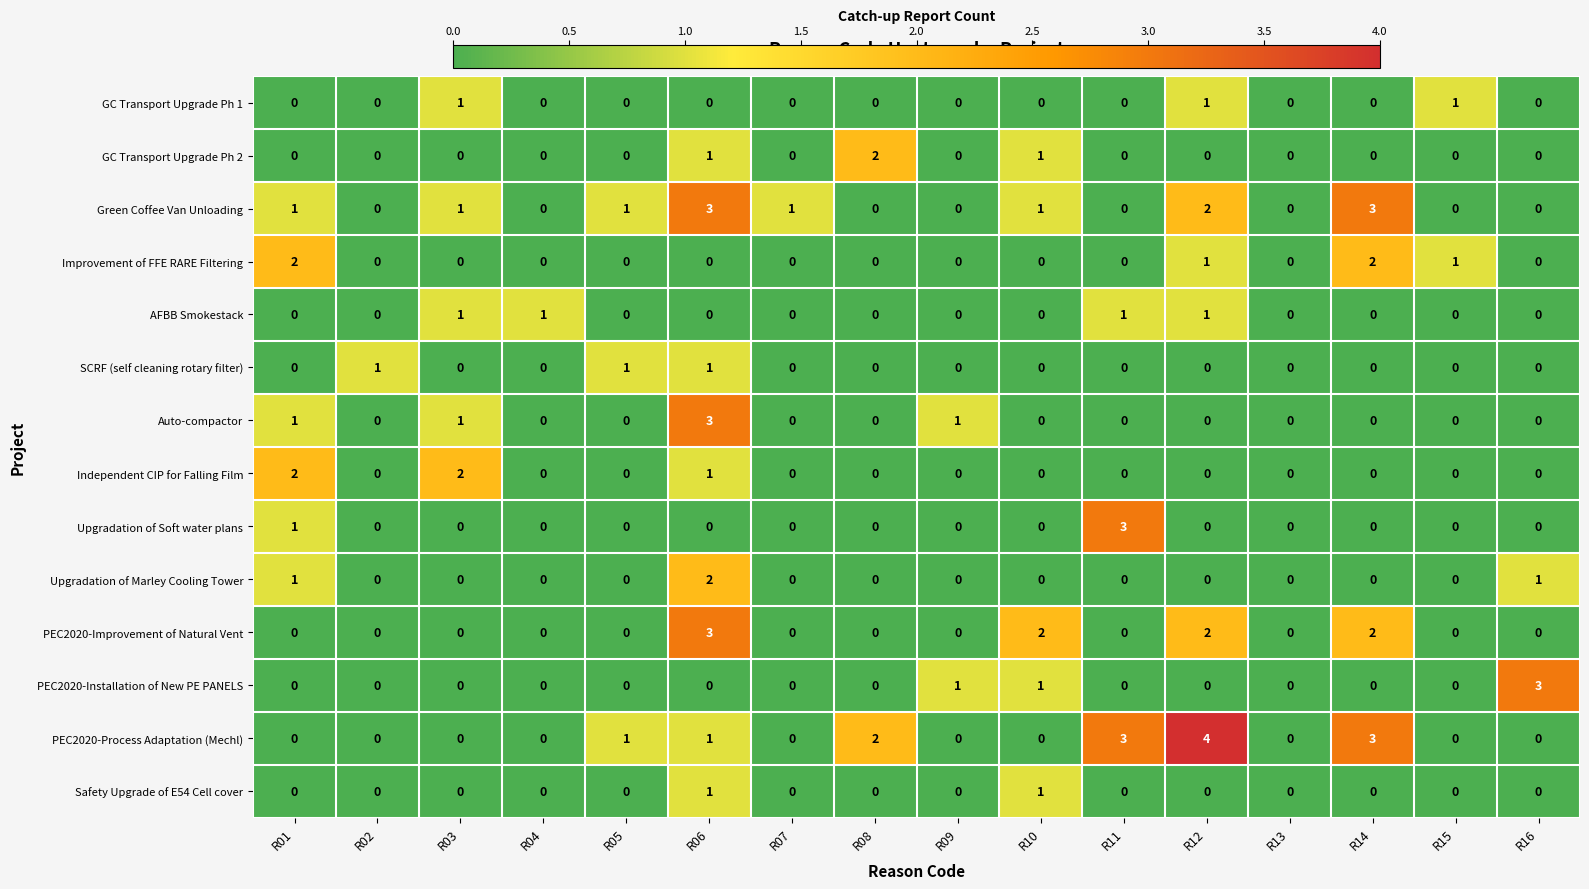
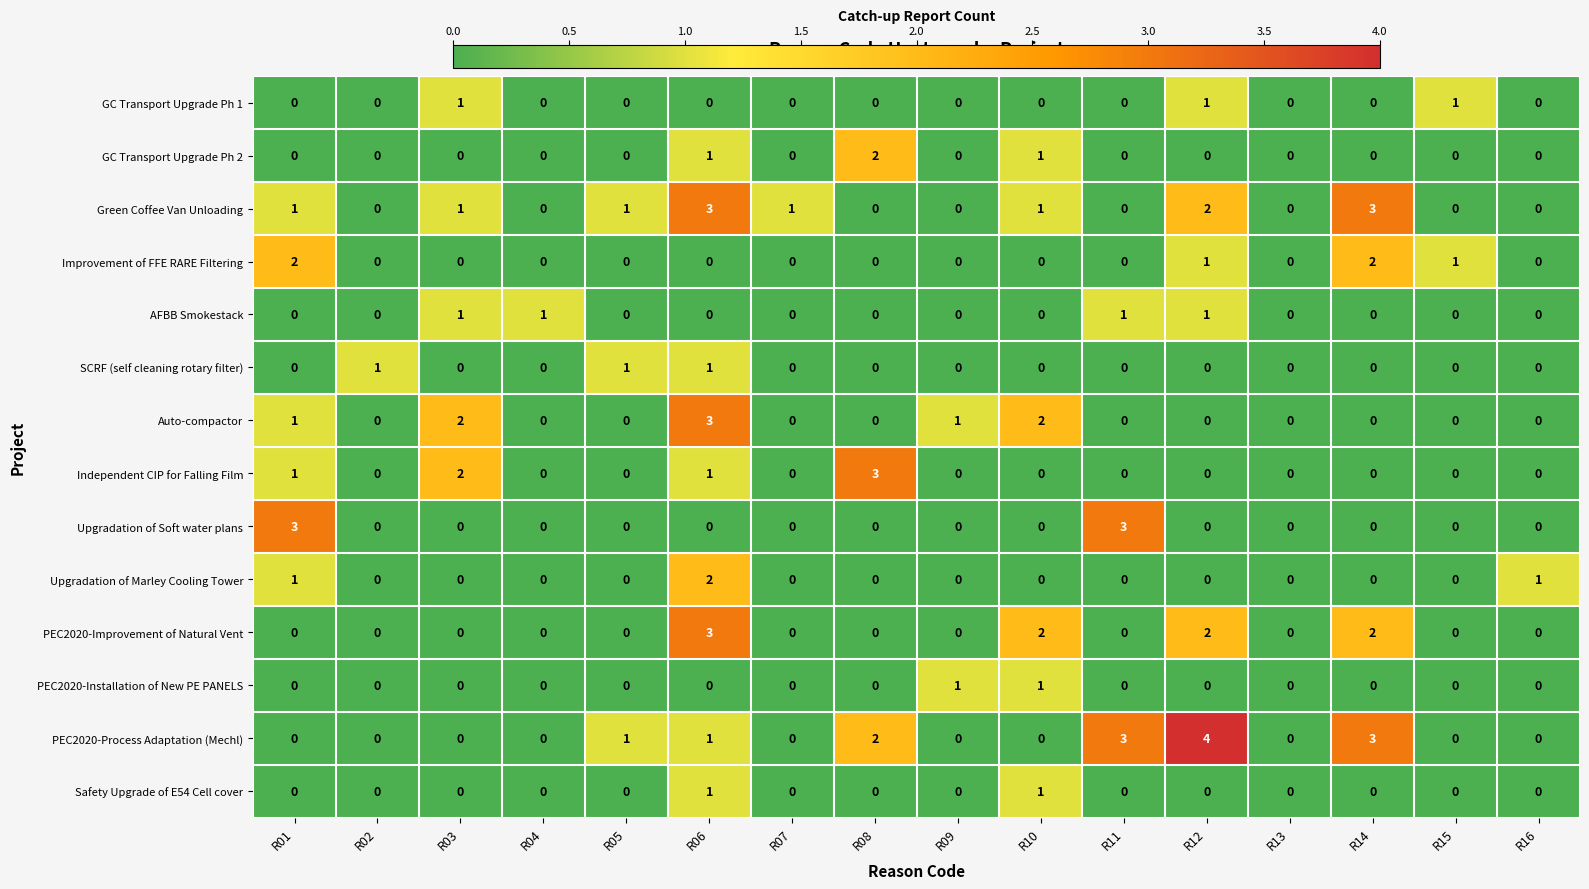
Auto-compactor, R03: 1 -> 2
Auto-compactor, R10: 0 -> 2
Independent CIP for Falling Film, R01: 2 -> 1
Independent CIP for Falling Film, R08: 0 -> 3
Upgradation of Soft water plans, R01: 1 -> 3
PEC2020-Installation of New PE PANELS, R16: 3 -> 0
